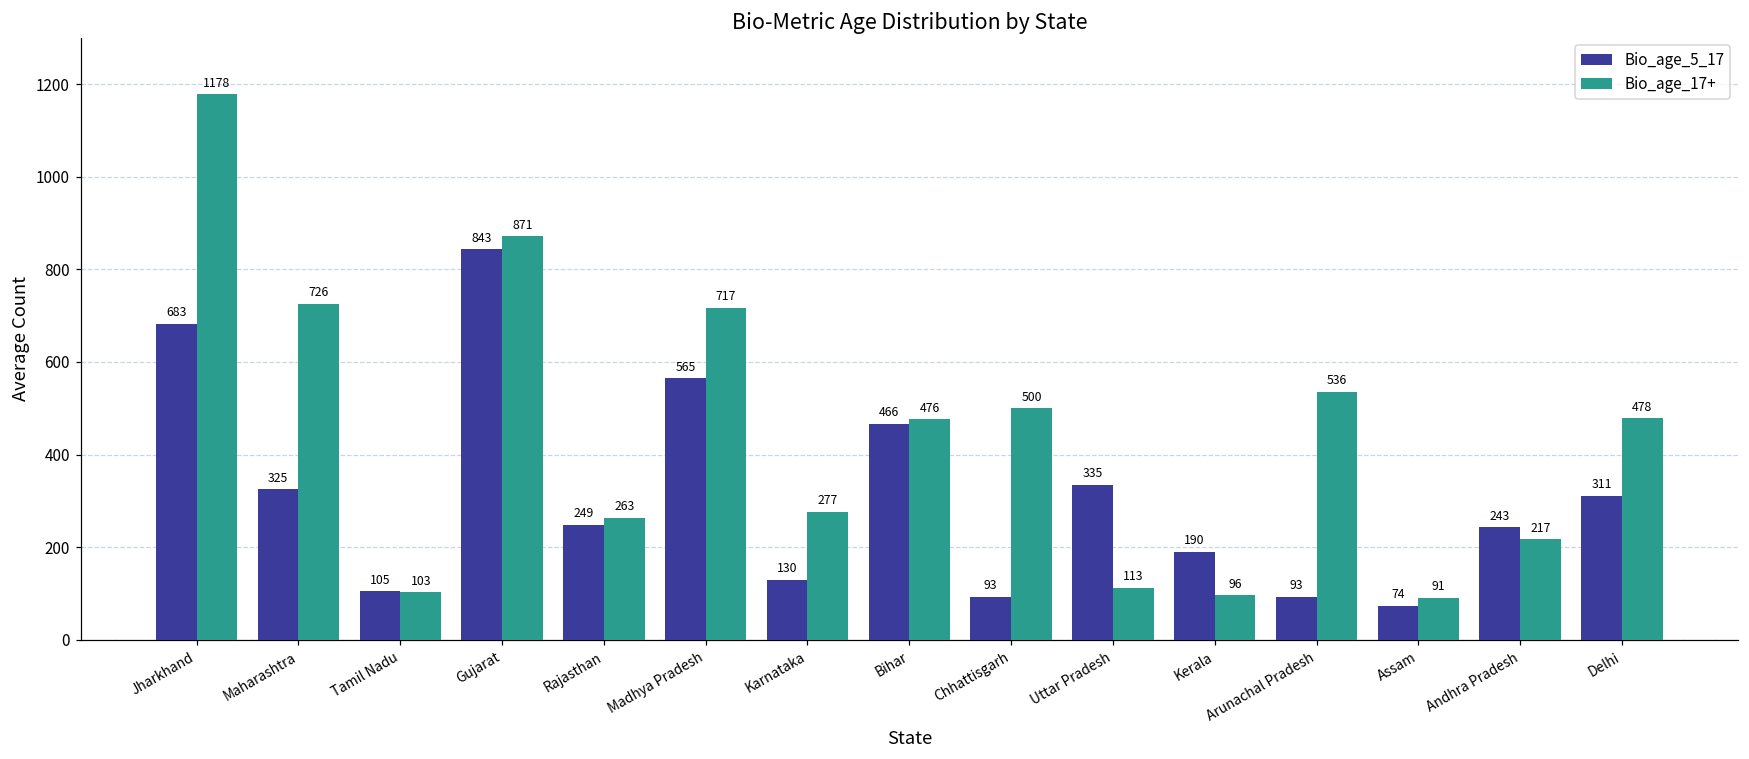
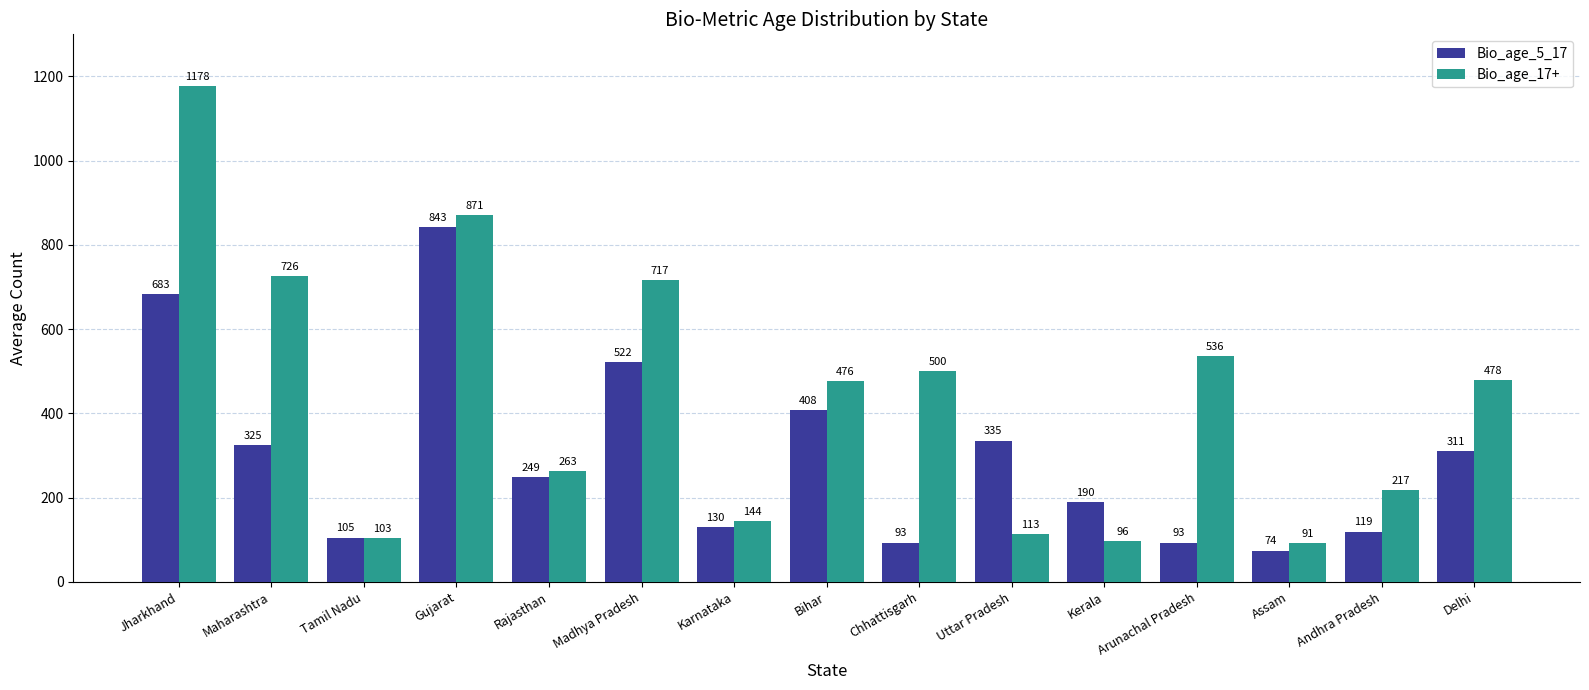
Bio_age_5_17, Madhya Pradesh: 565 -> 522
Bio_age_17+, Karnataka: 277 -> 144
Bio_age_5_17, Bihar: 466 -> 408
Bio_age_5_17, Andhra Pradesh: 243 -> 119
